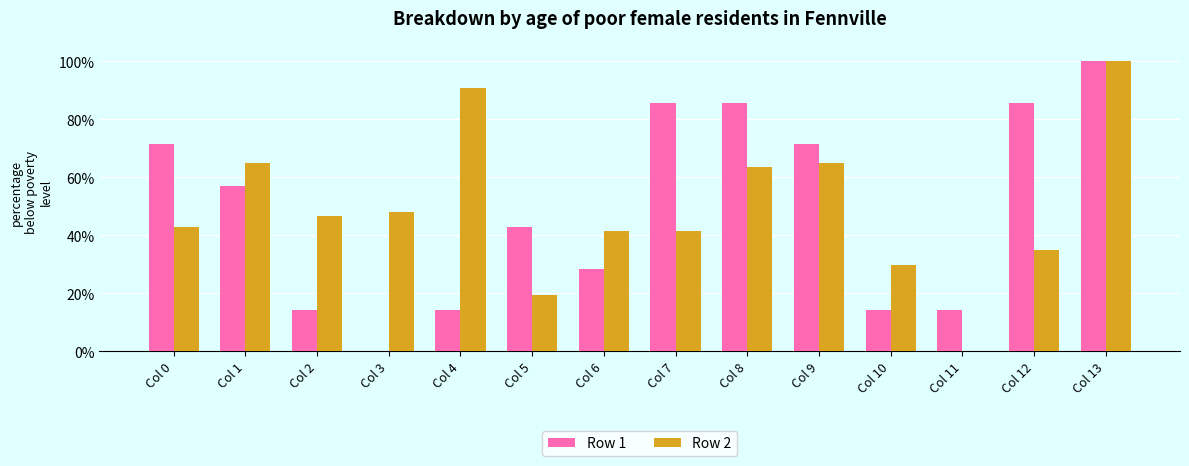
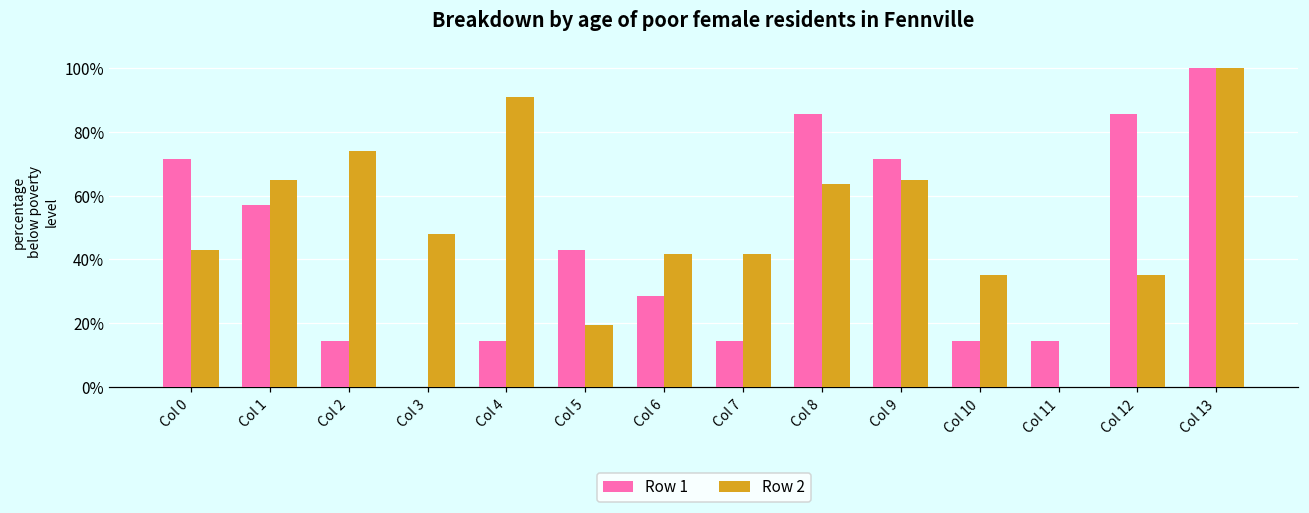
Row 2, Col 2: 47% -> 74%
Row 1, Col 7: 86% -> 14%
Row 2, Col 10: 30% -> 35%
